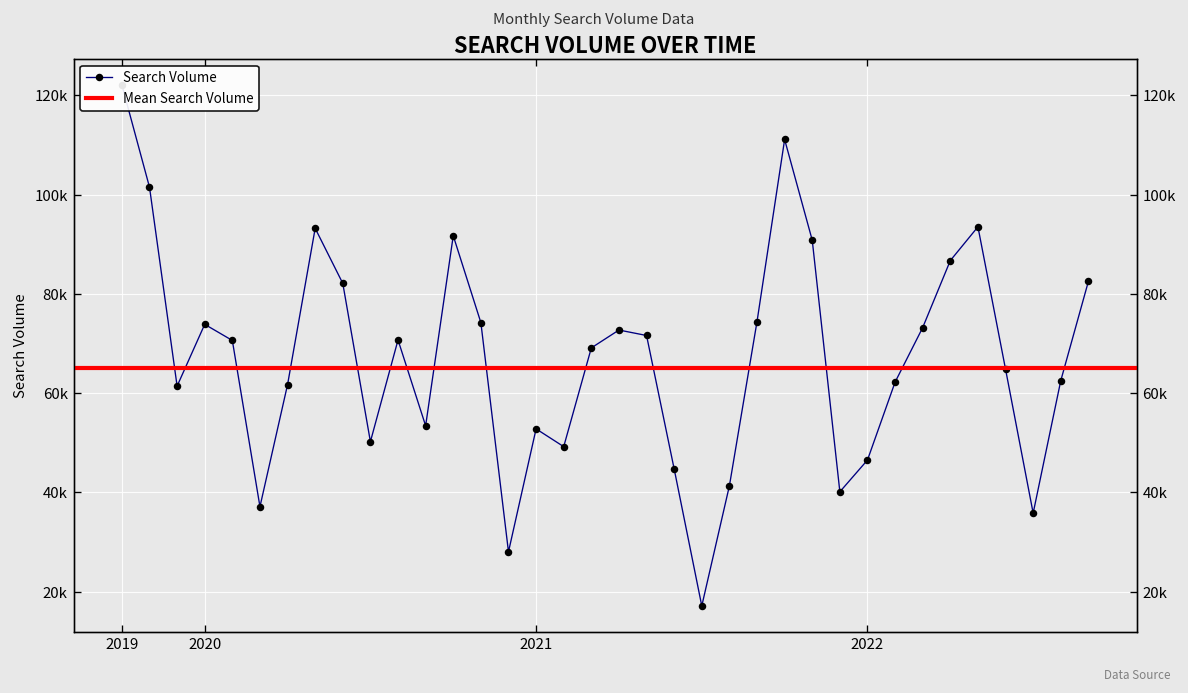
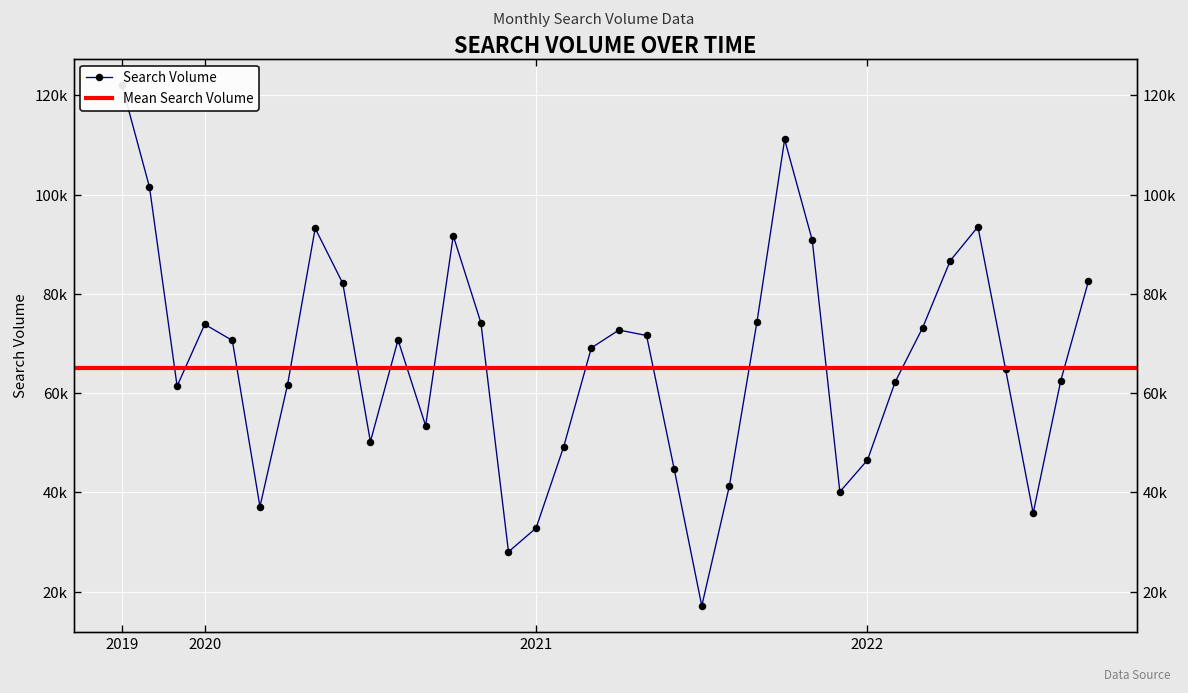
2021: 53000 -> 33000
